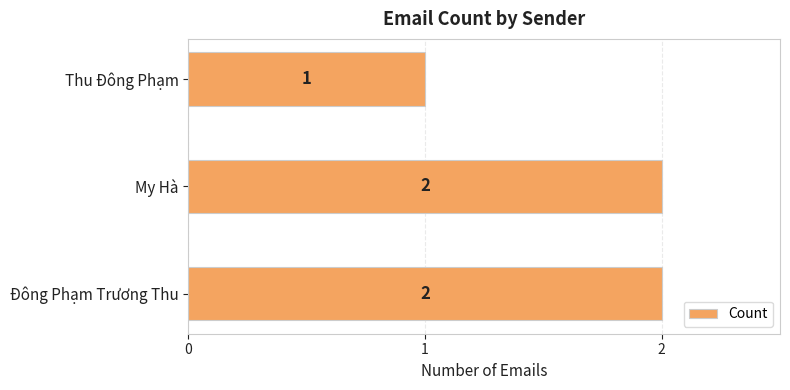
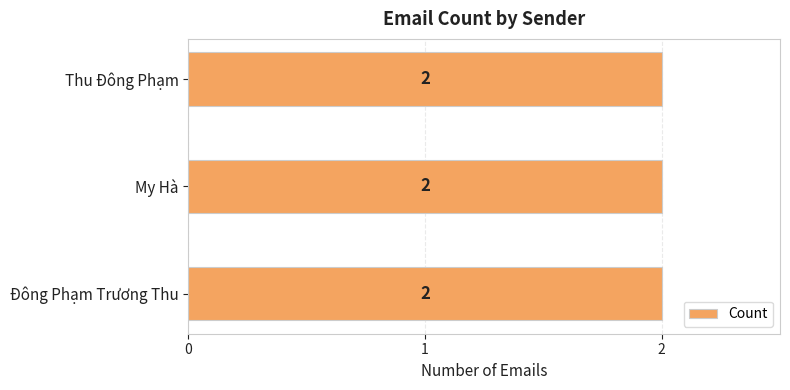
Thu Đông Phạm: 1 -> 2
